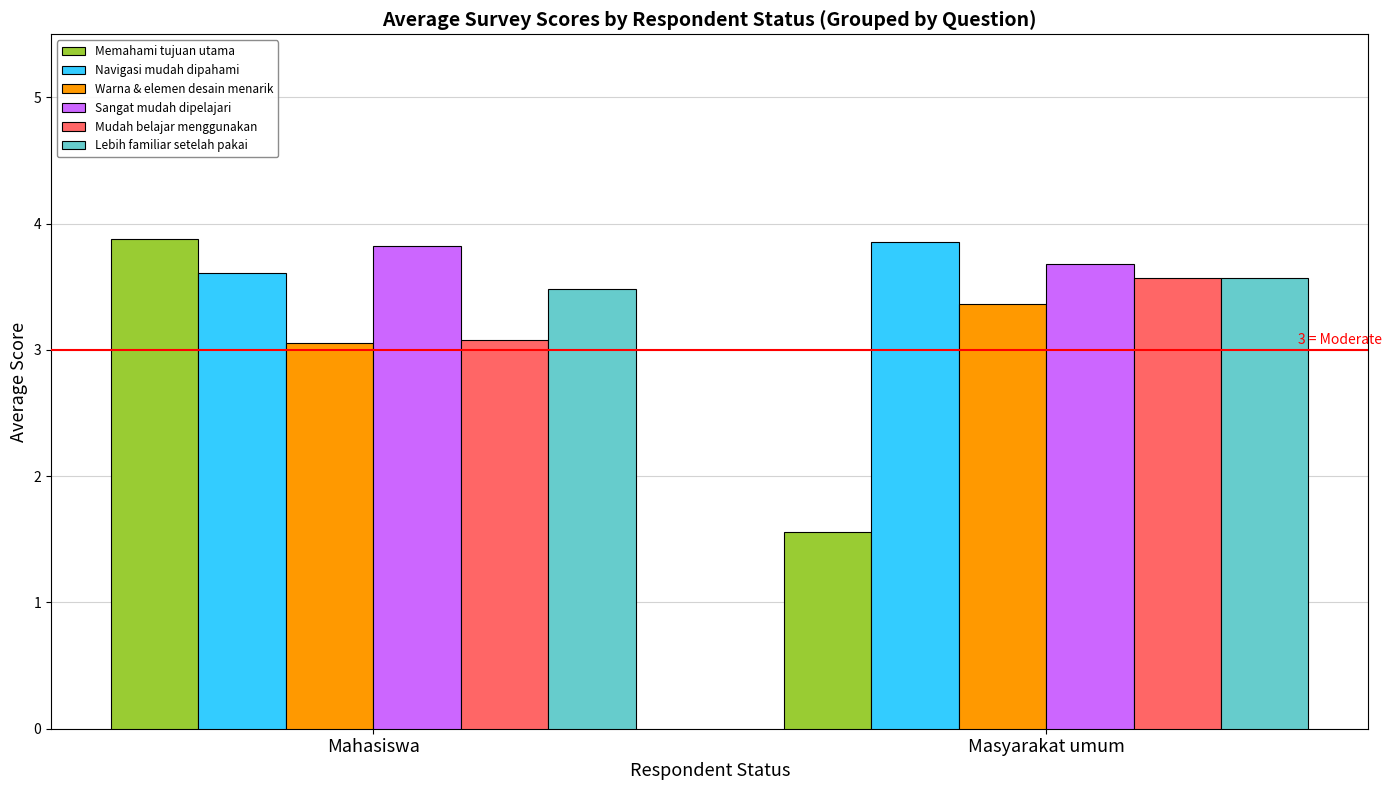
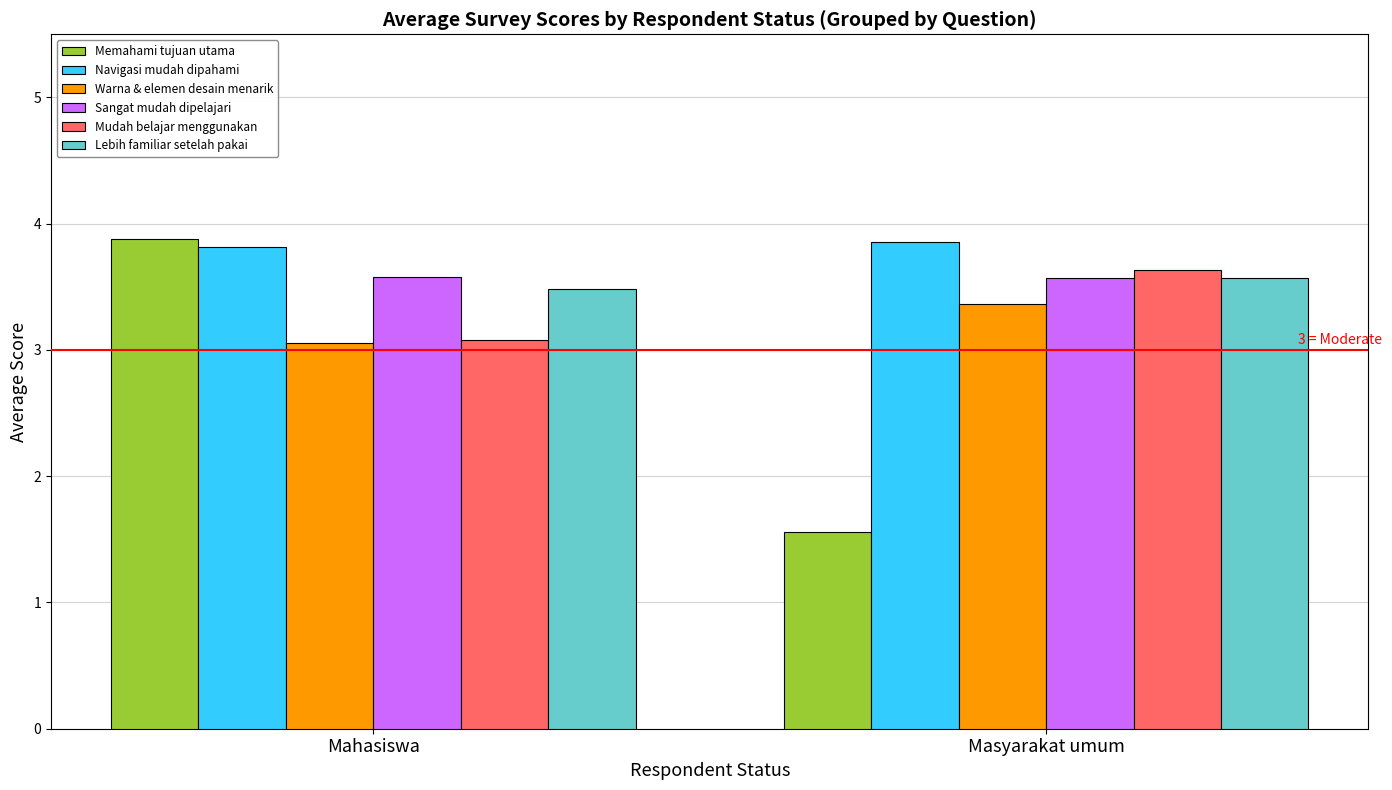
Navigasi mudah dipahami, Mahasiswa: 3.61 -> 3.82
Sangat mudah dipelajari, Mahasiswa: 3.83 -> 3.58
Sangat mudah dipelajari, Masyarakat umum: 3.68 -> 3.57
Mudah belajar menggunakan, Masyarakat umum: 3.57 -> 3.63
